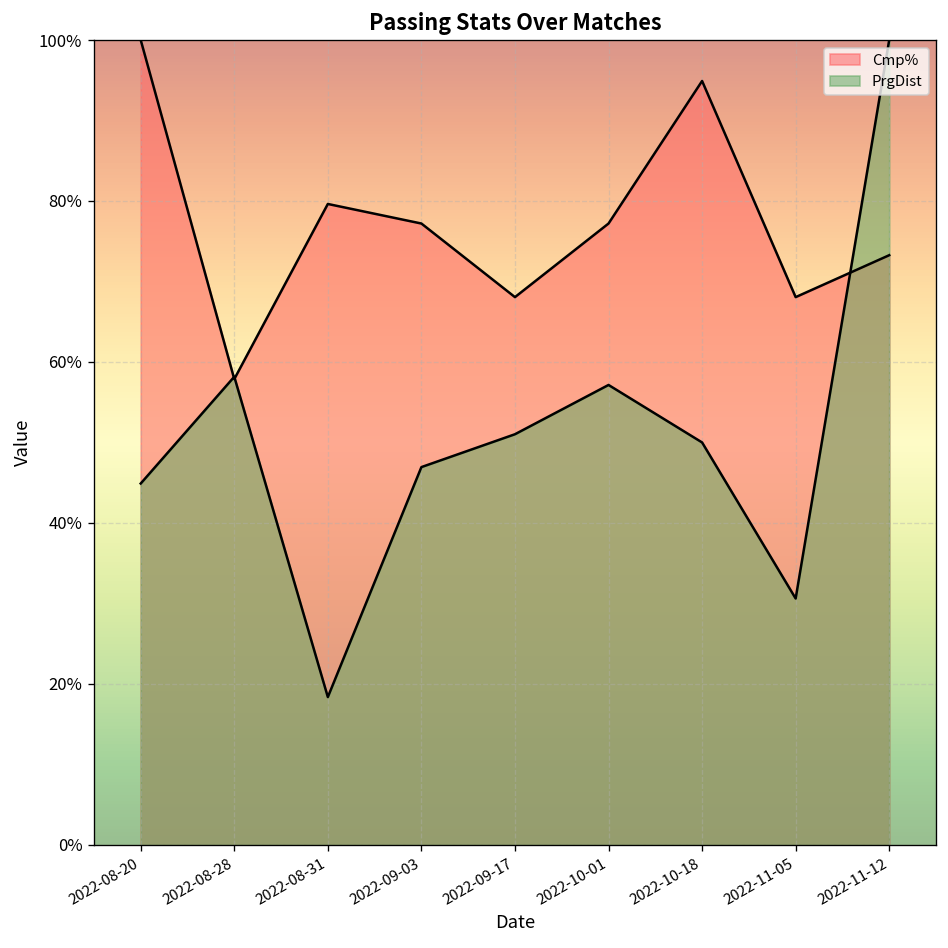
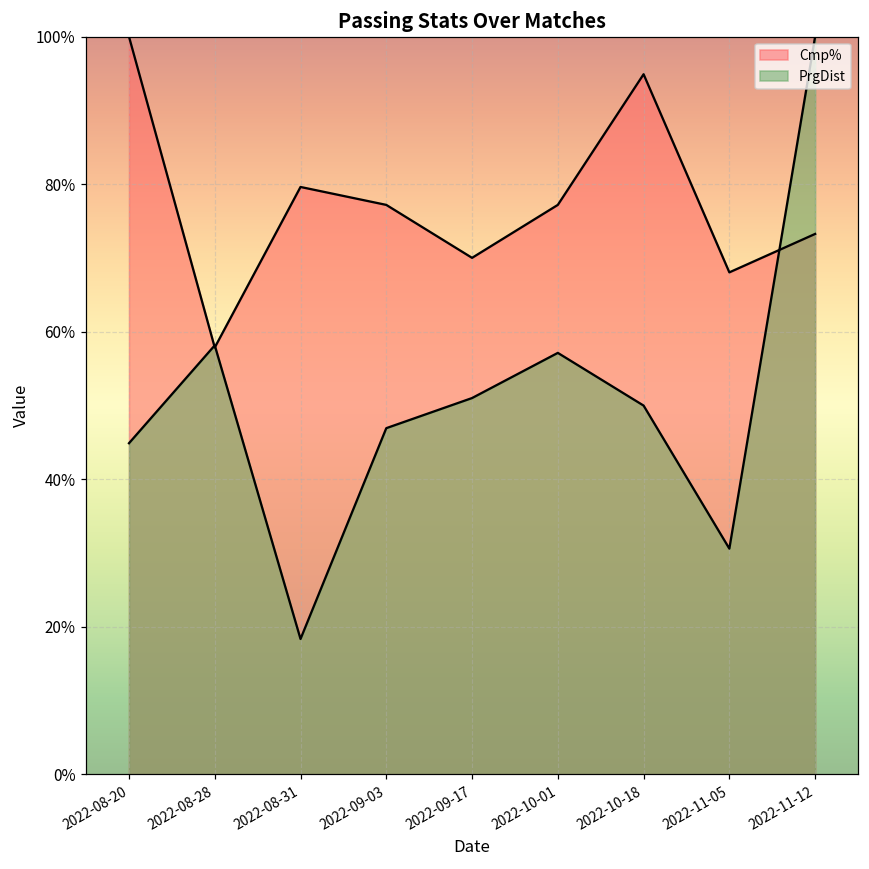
Cmp%, 2022-09-17: 68% -> 70%
